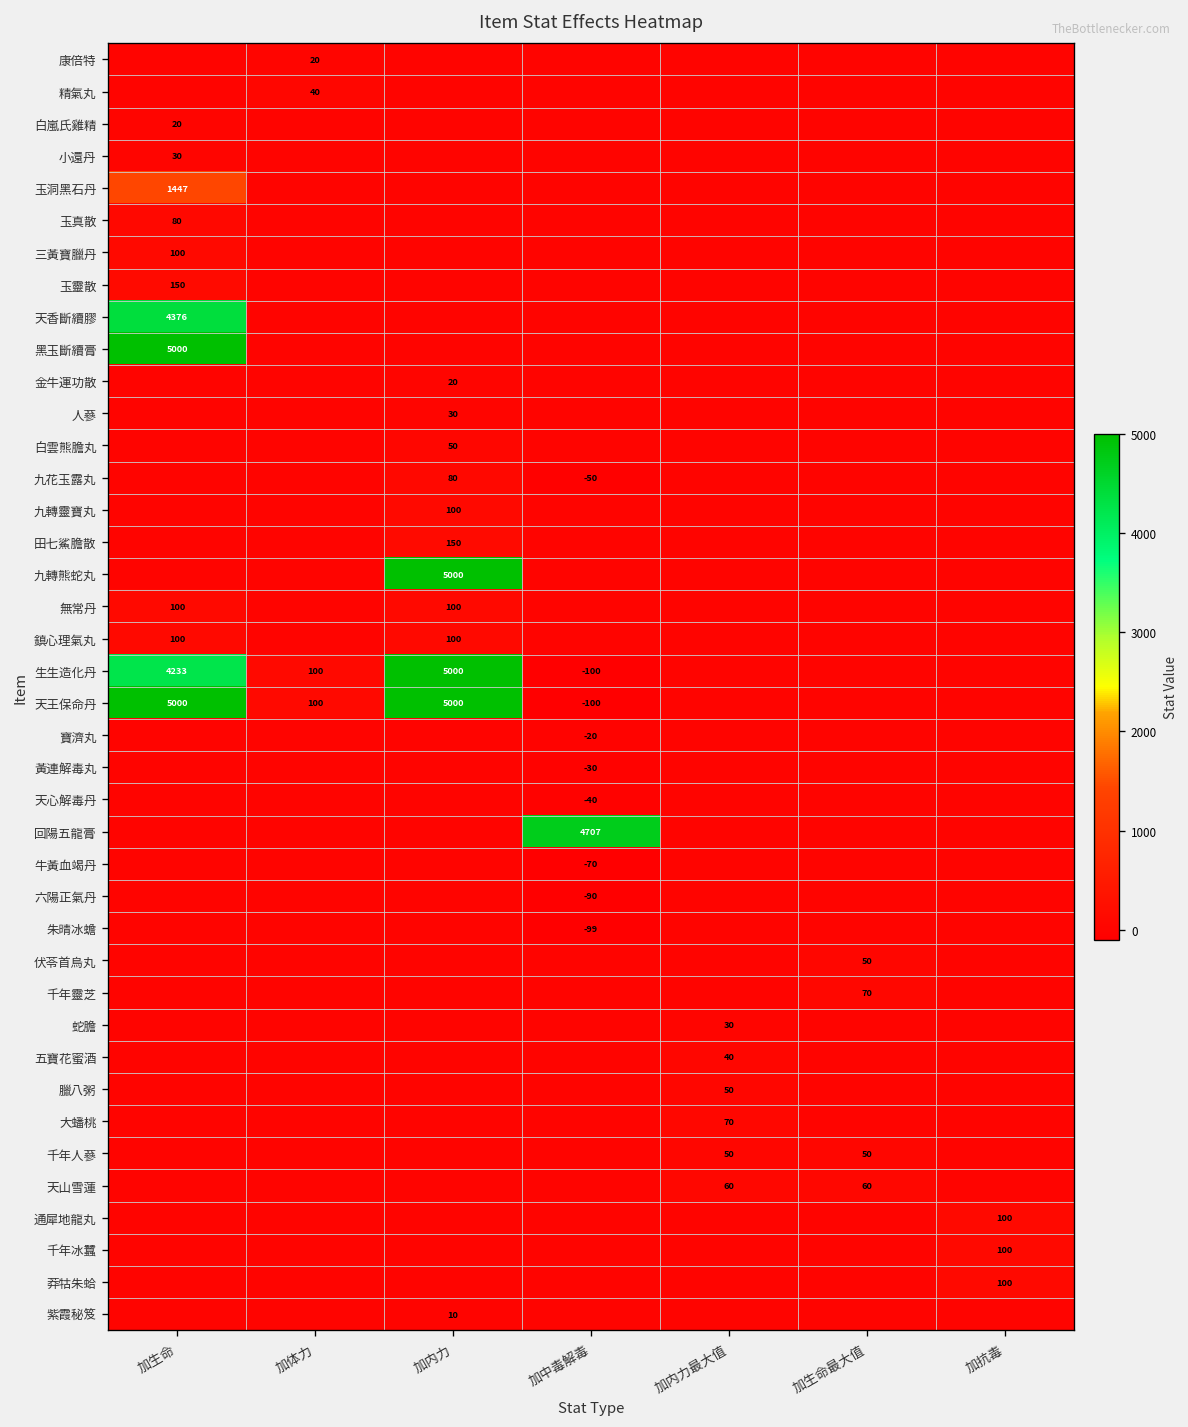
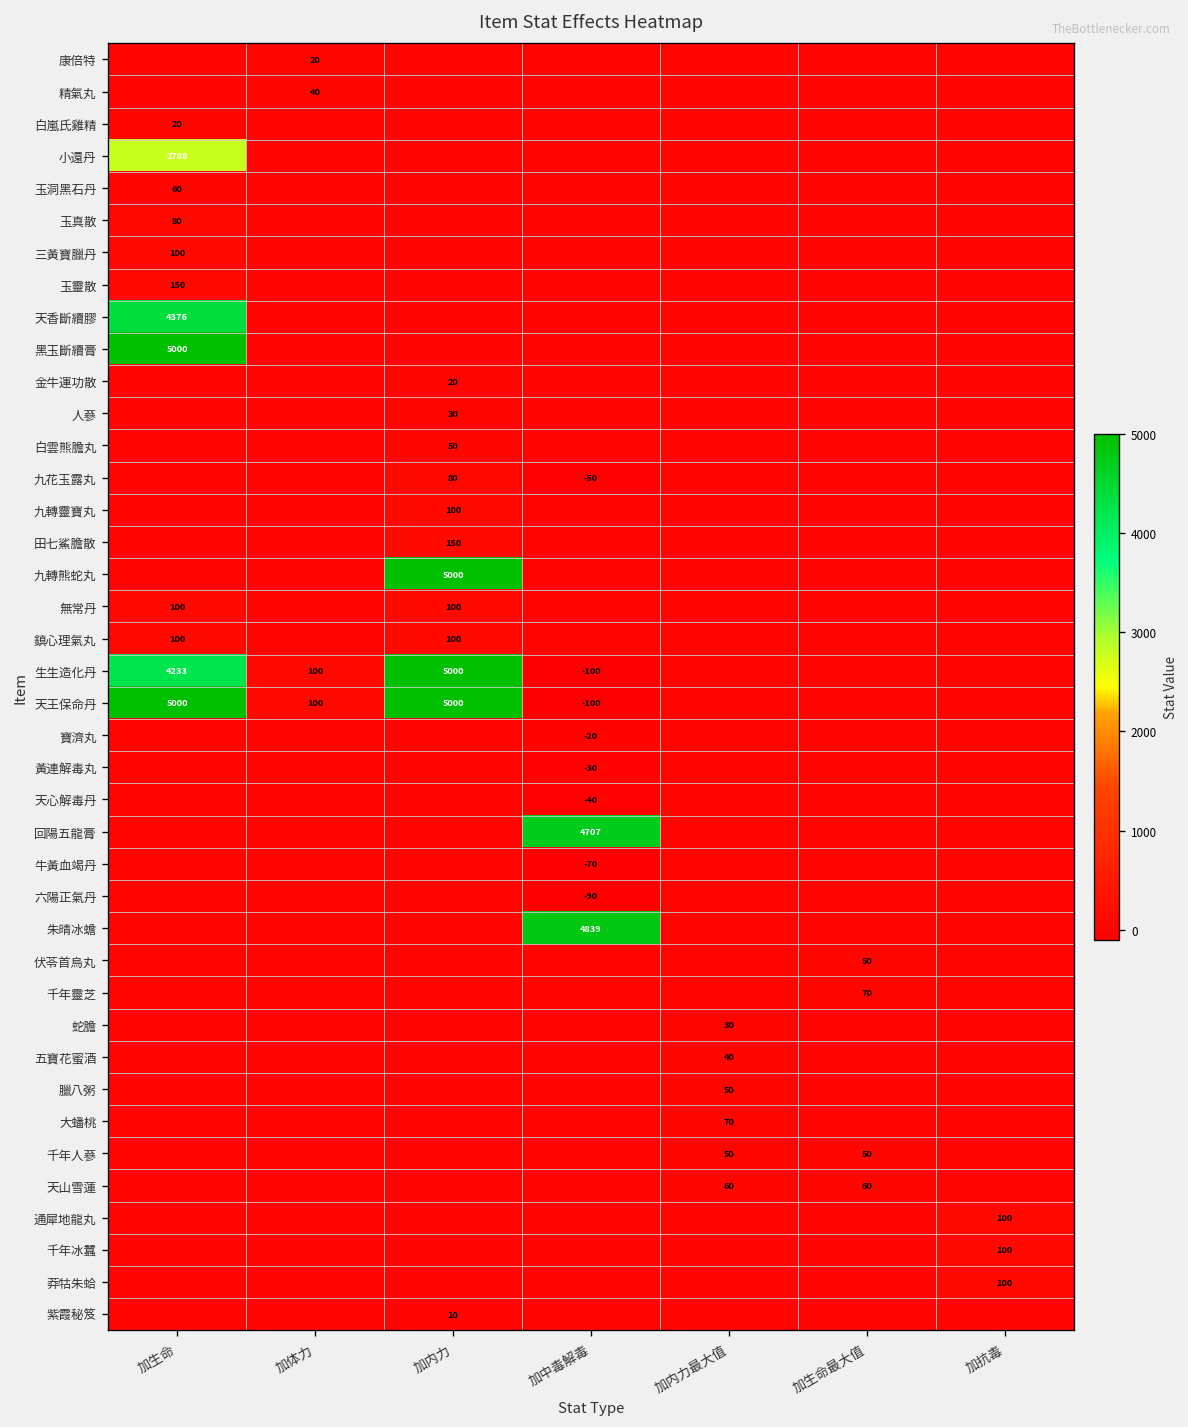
小還丹, 加生命: 30 -> 2788
玉洞黑石丹, 加生命: 1447 -> 60
朱晴冰蟾, 加中毒解毒: -99 -> 4839
